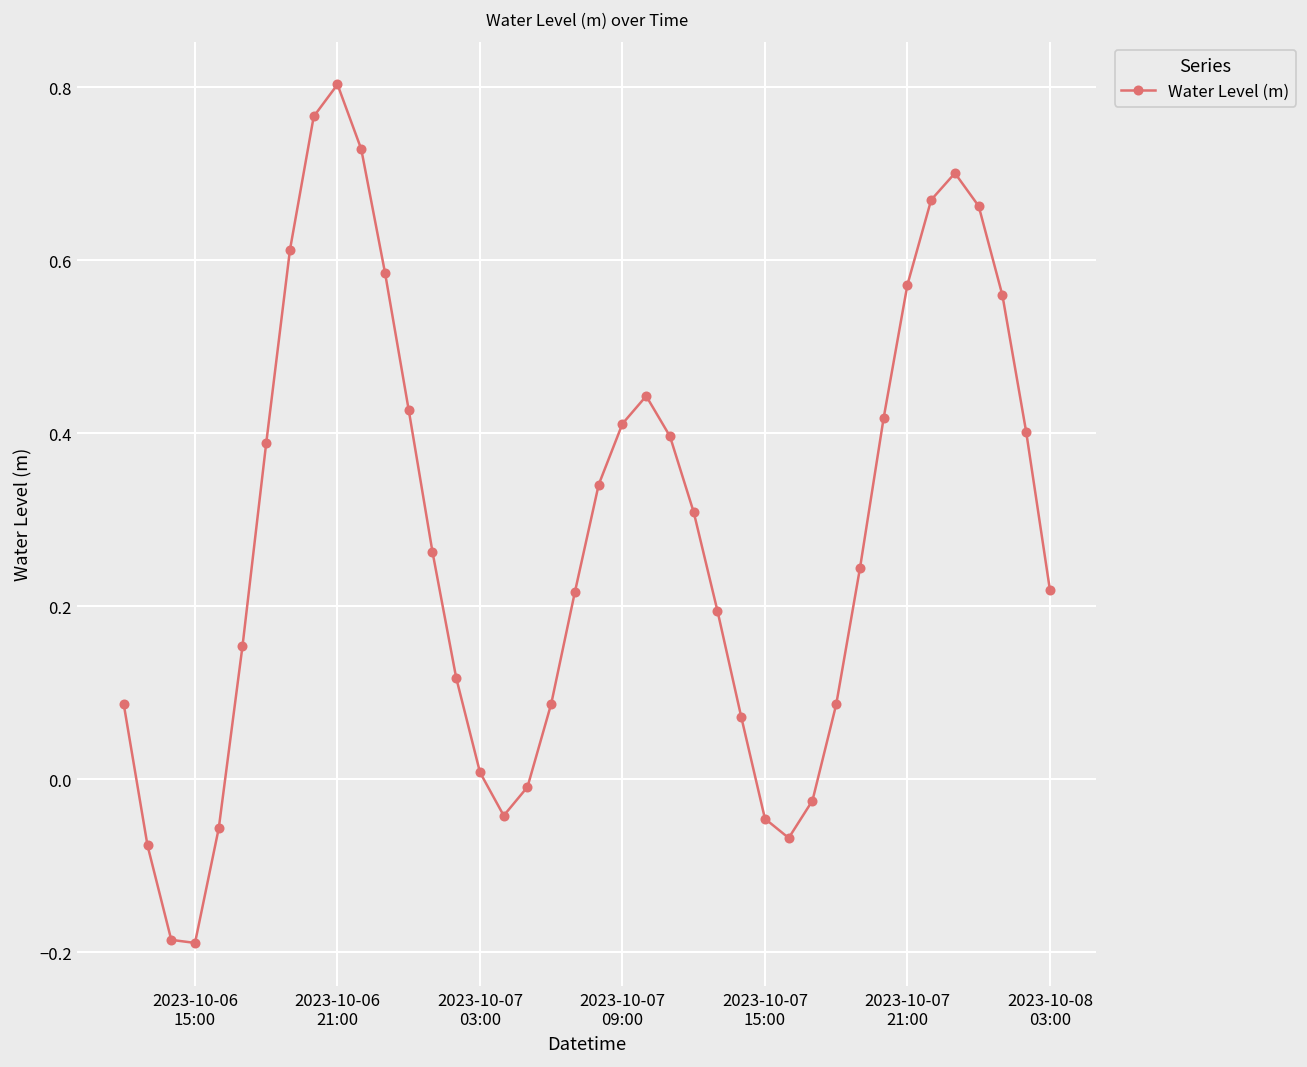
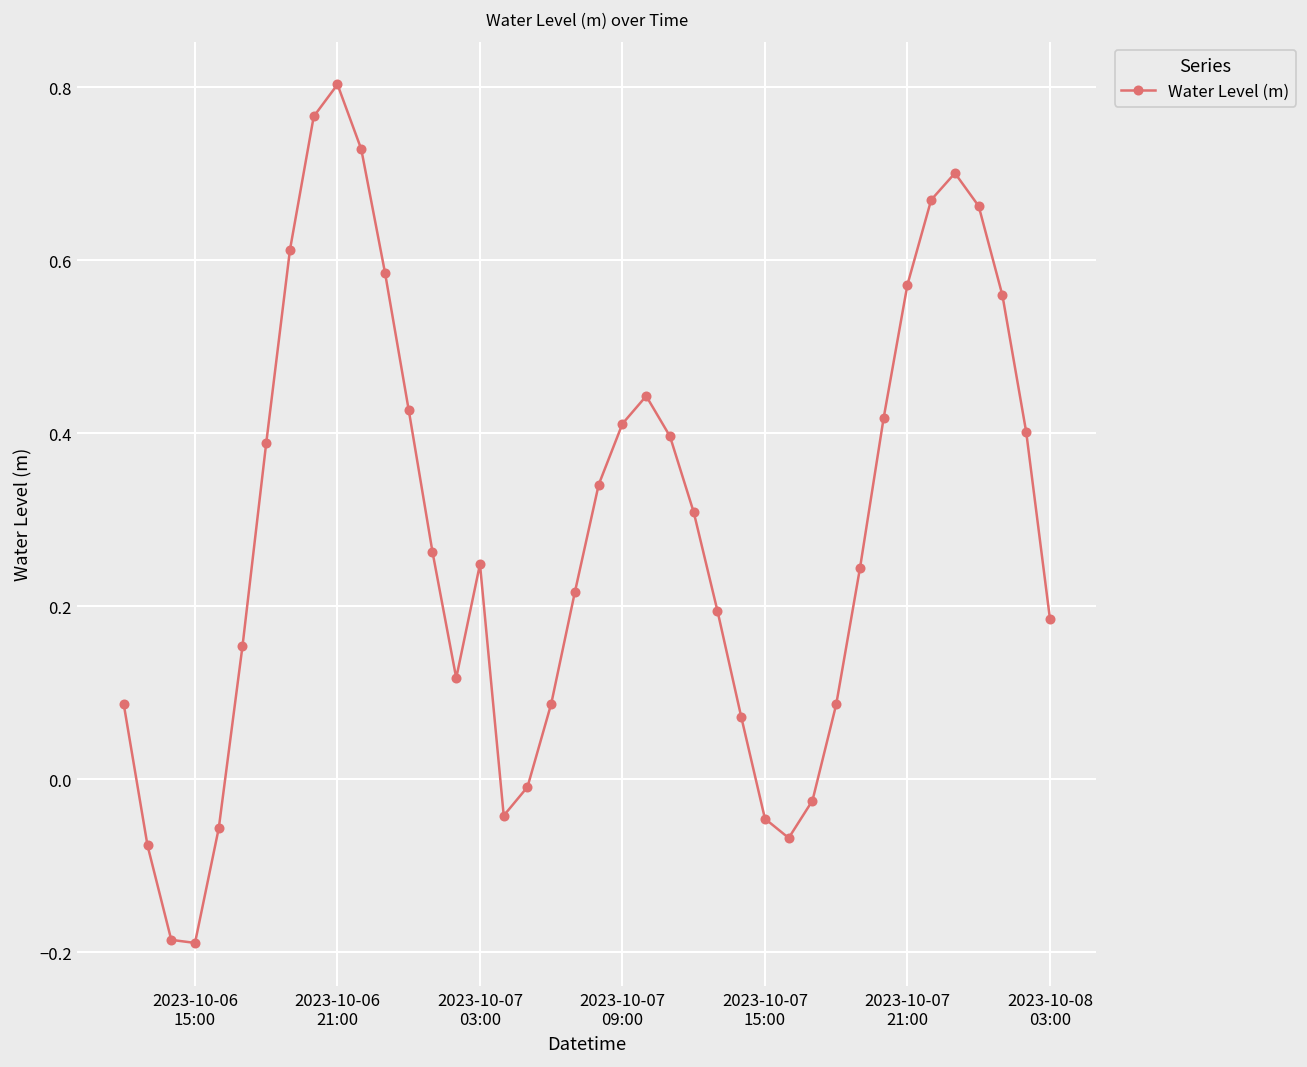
2023-10-07 03:00: 0.01 -> 0.25
2023-10-08 03:00: 0.22 -> 0.19
